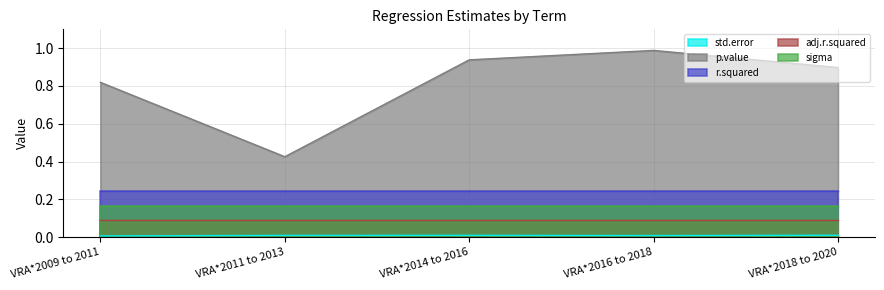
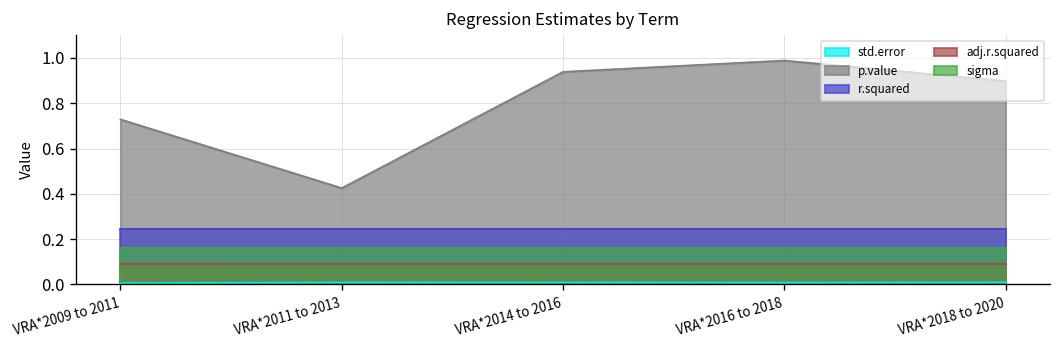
p.value, VRA*2009 to 2011: 0.82 -> 0.73
